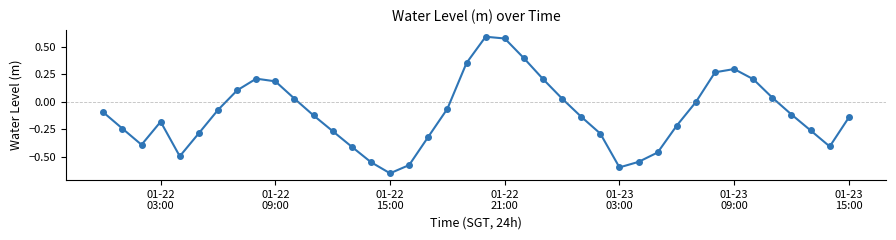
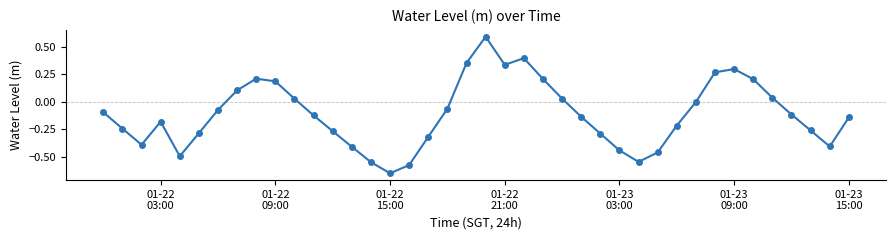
01-22 21:00: 0.57 -> 0.33
01-23 03:00: -0.60 -> -0.44
